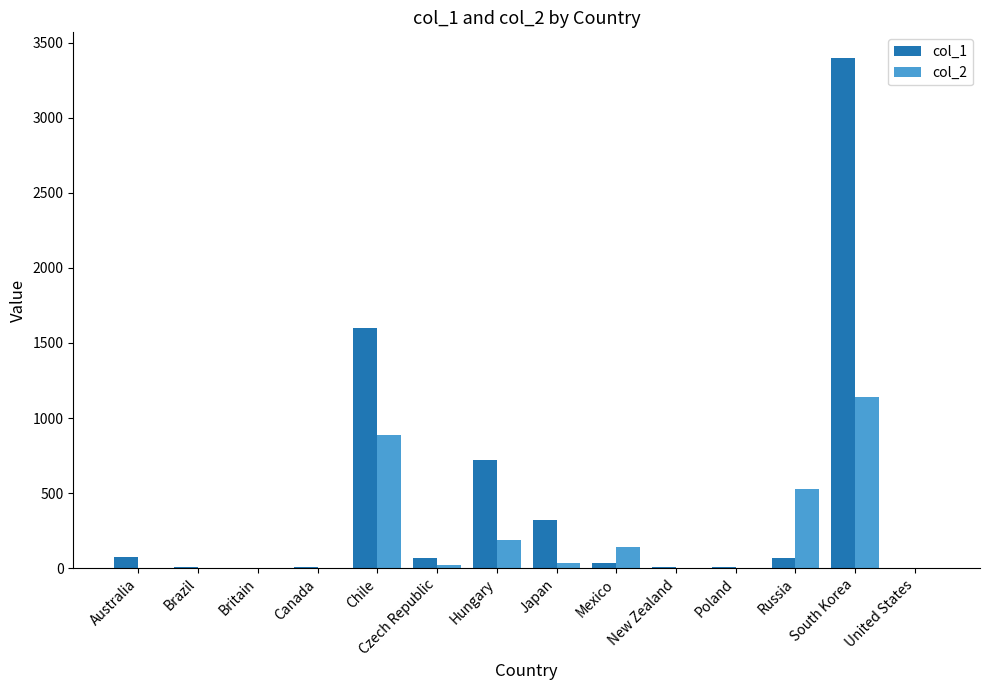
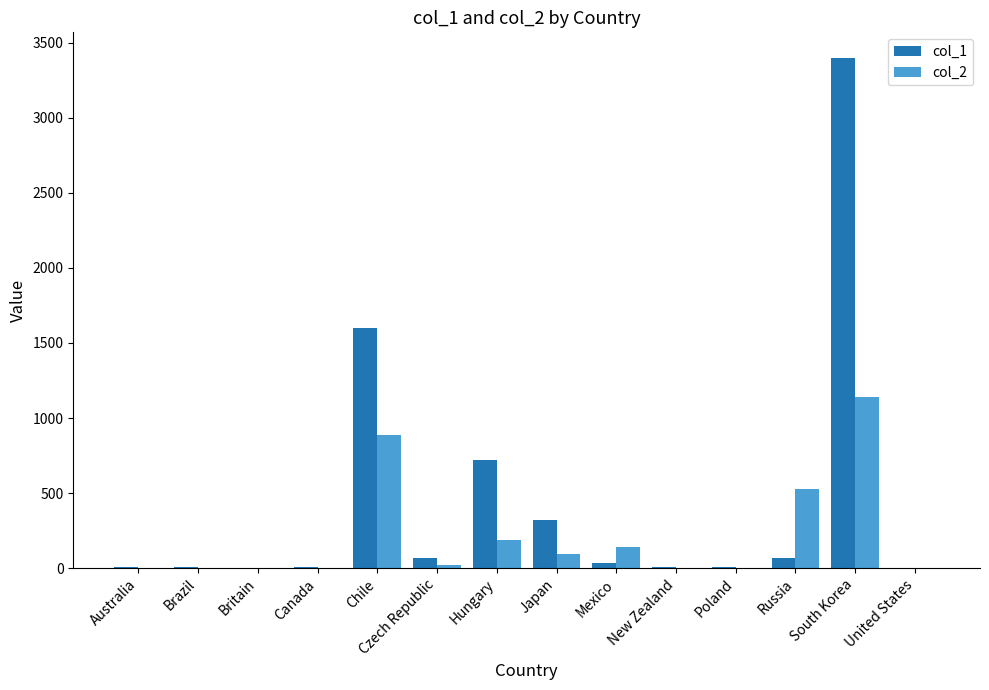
col_1, Australia: 70 -> 0
col_2, Japan: 30 -> 90
